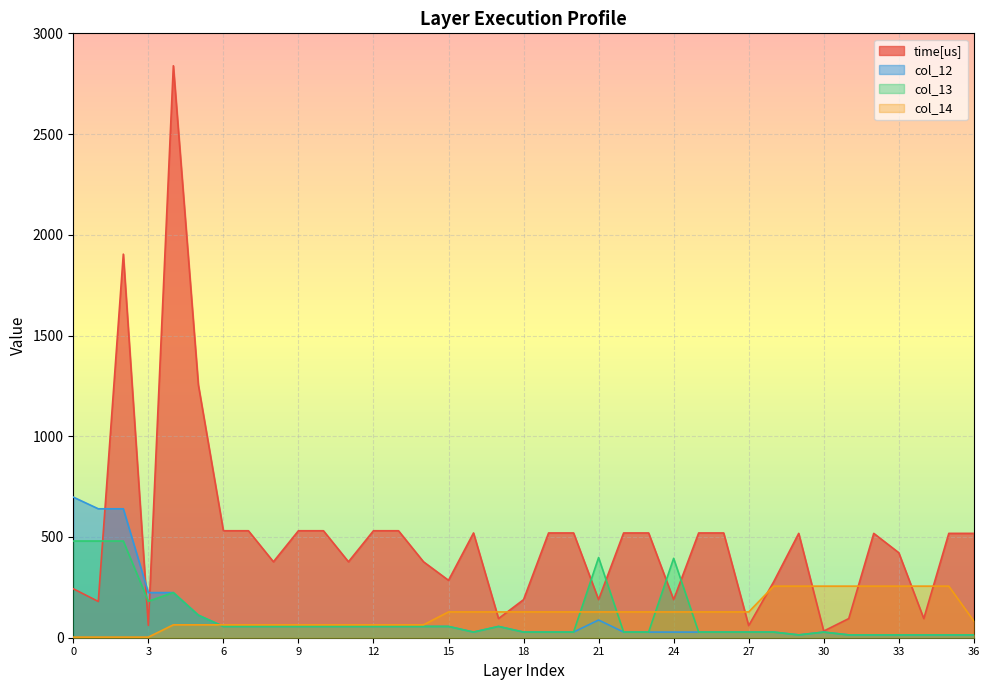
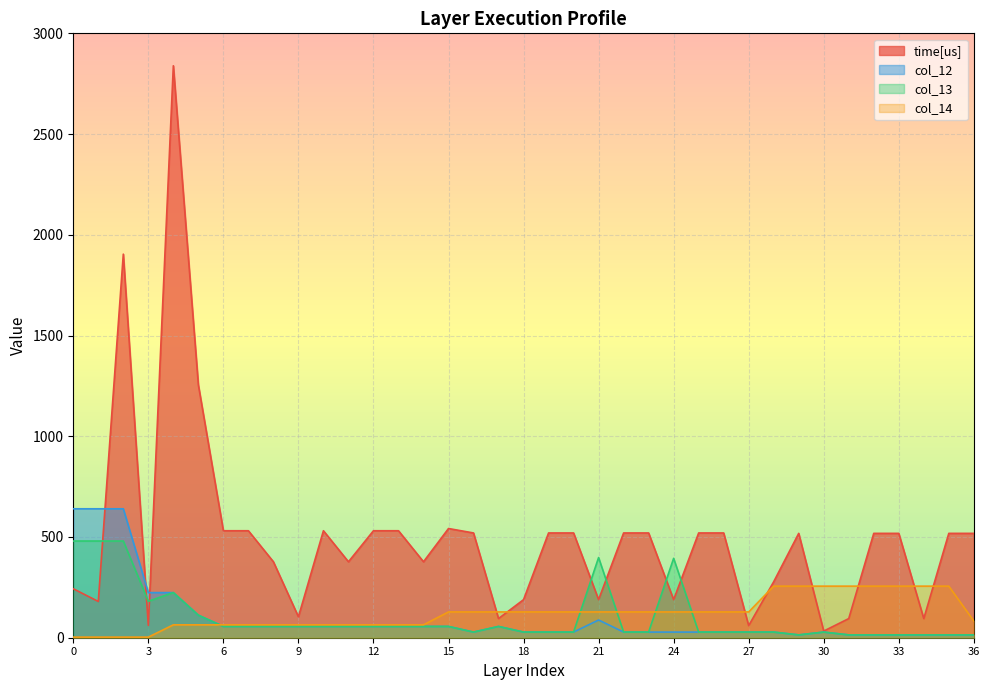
col_12, 0: 700 -> 640
time[us], 9: 530 -> 100
time[us], 15: 290 -> 540
time[us], 33: 420 -> 520
